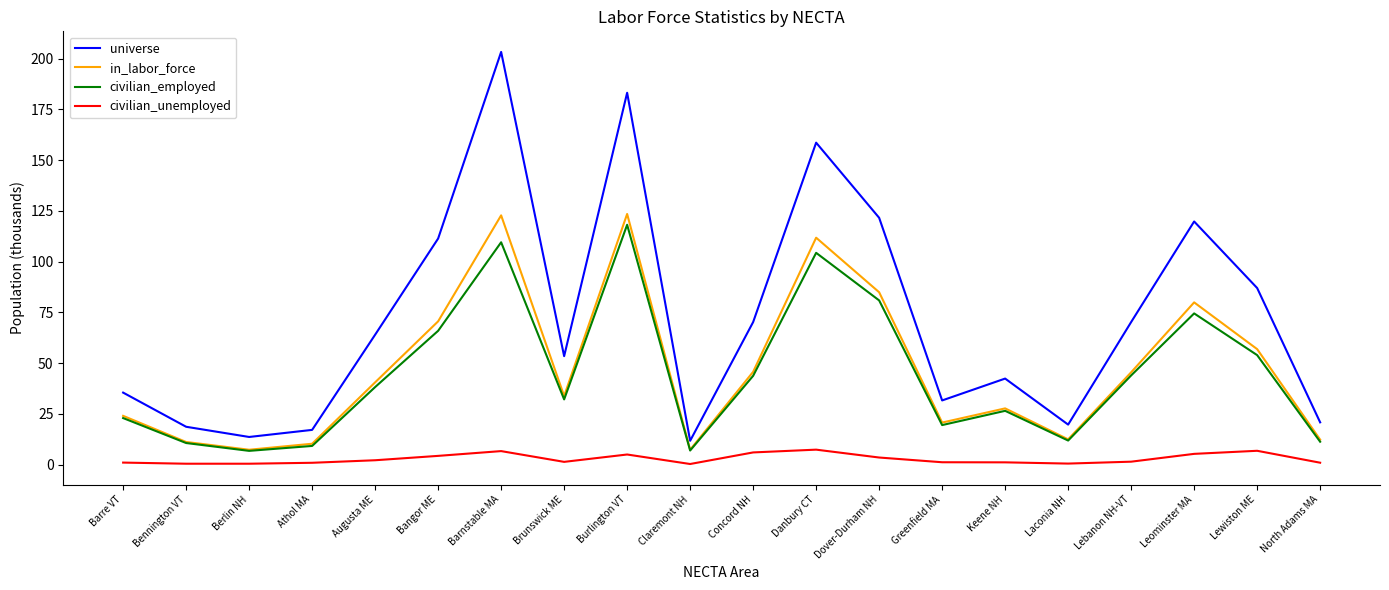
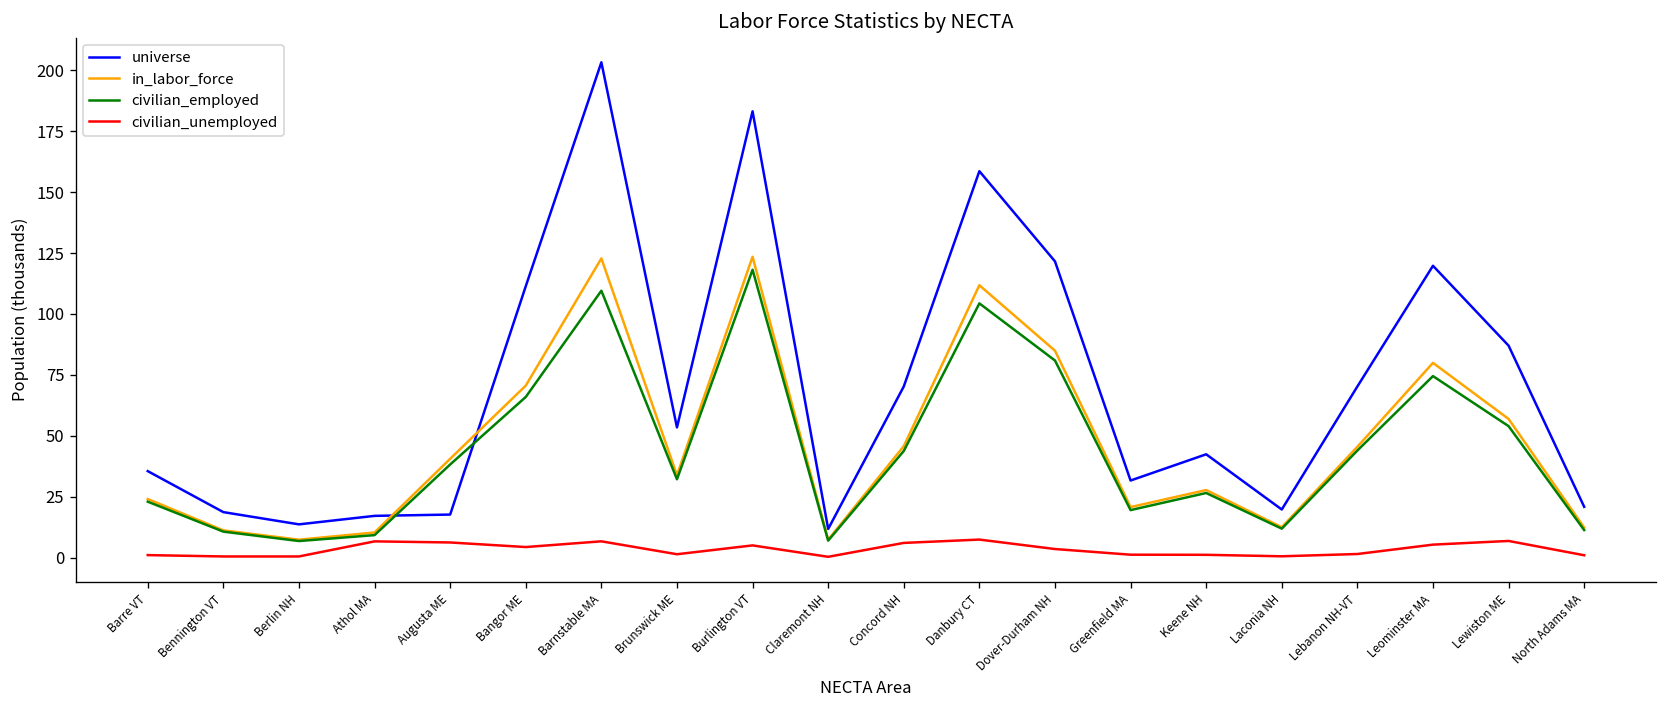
civilian_unemployed, Athol MA: 1 -> 7
universe, Augusta ME: 64 -> 18
civilian_unemployed, Augusta ME: 2 -> 6
